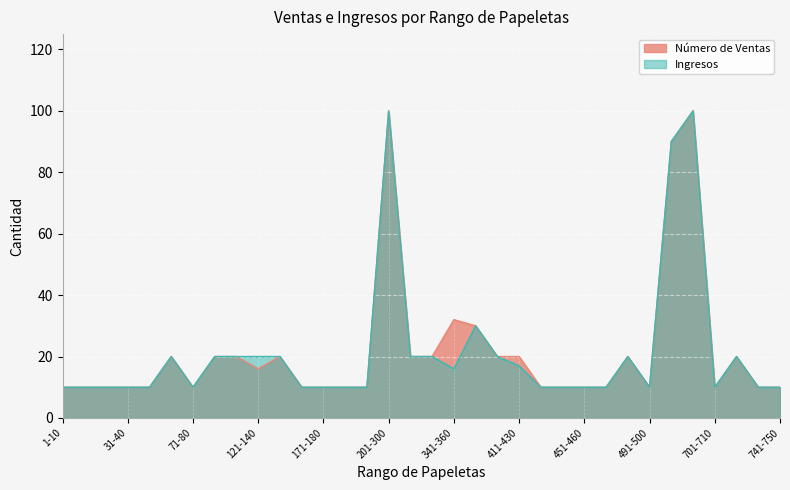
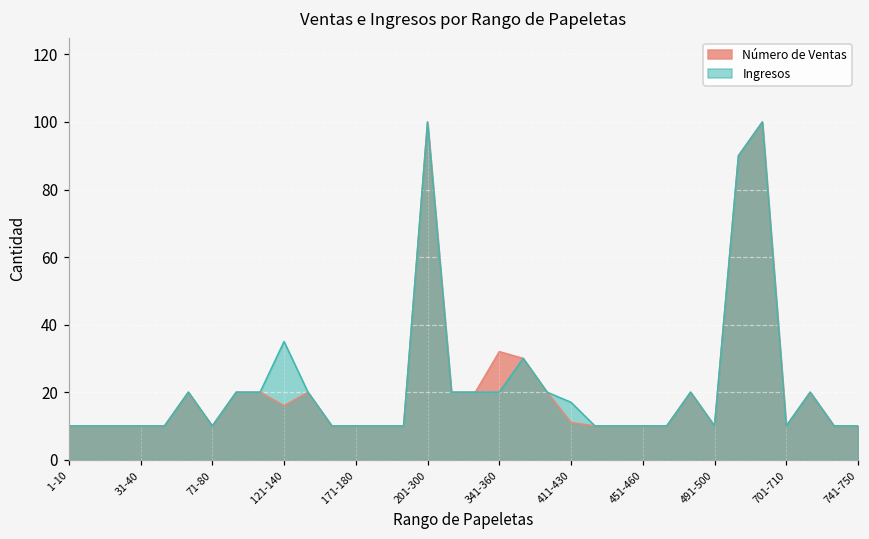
Ingresos, 121-140: 20 -> 35
Ingresos, 341-360: 16 -> 20
Número de Ventas, 411-430: 20 -> 11
